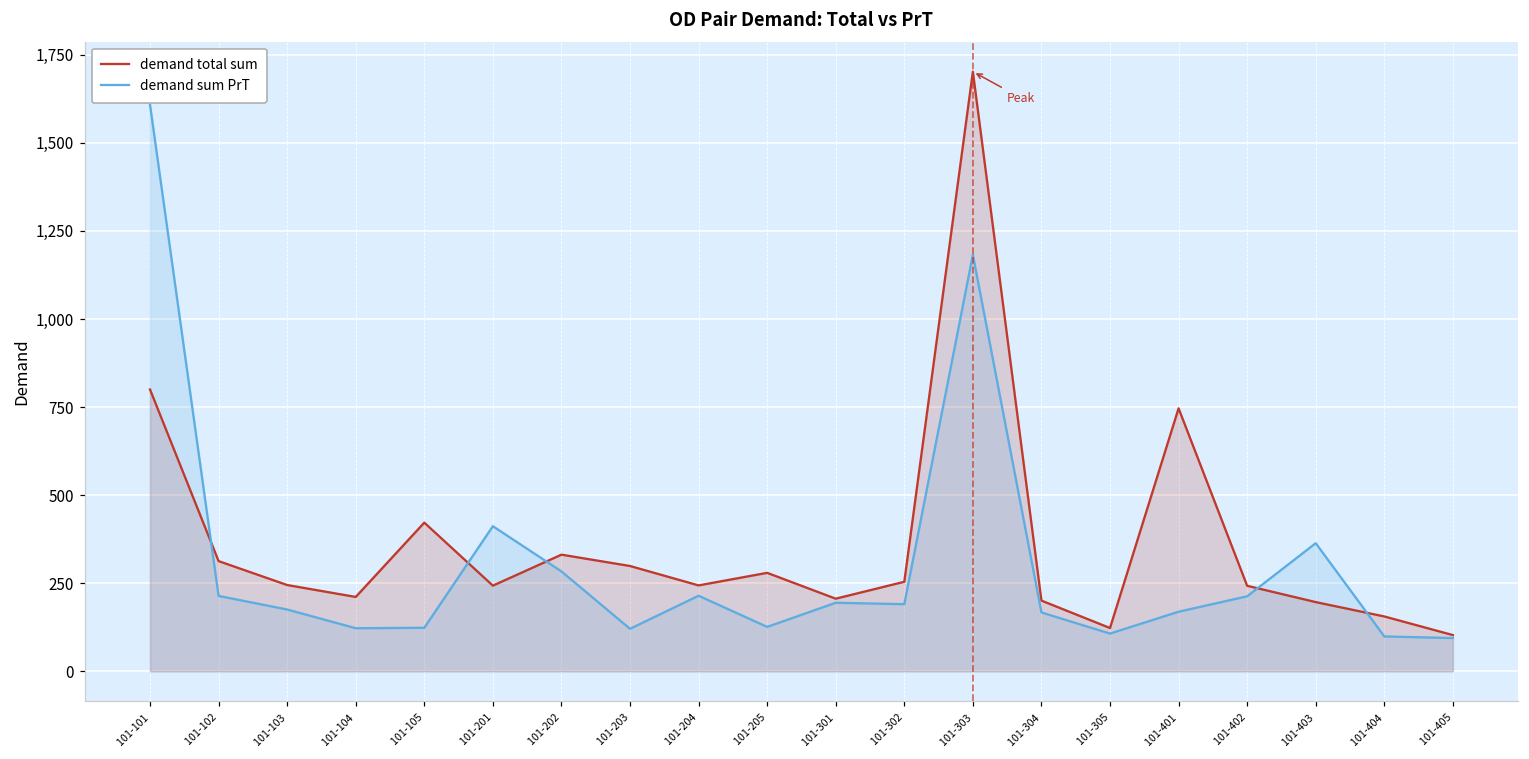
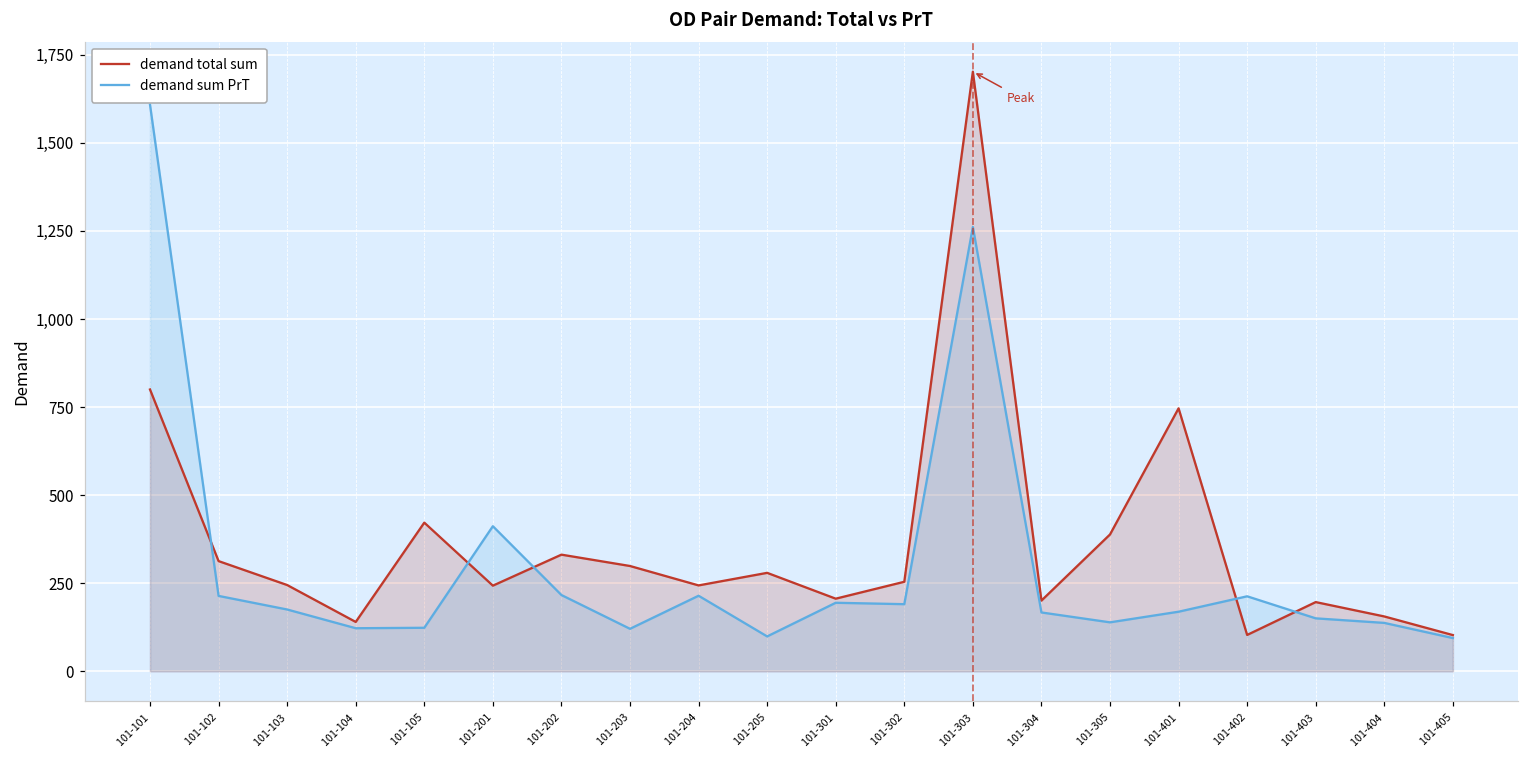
demand total sum, 101-104: 210 -> 140
demand sum PrT, 101-202: 280 -> 220
demand sum PrT, 101-205: 130 -> 100
demand sum PrT, 101-303: 1,180 -> 1,260
demand total sum, 101-305: 120 -> 390
demand sum PrT, 101-305: 110 -> 140
demand total sum, 101-402: 240 -> 100
demand sum PrT, 101-403: 360 -> 150
demand sum PrT, 101-404: 100 -> 140
